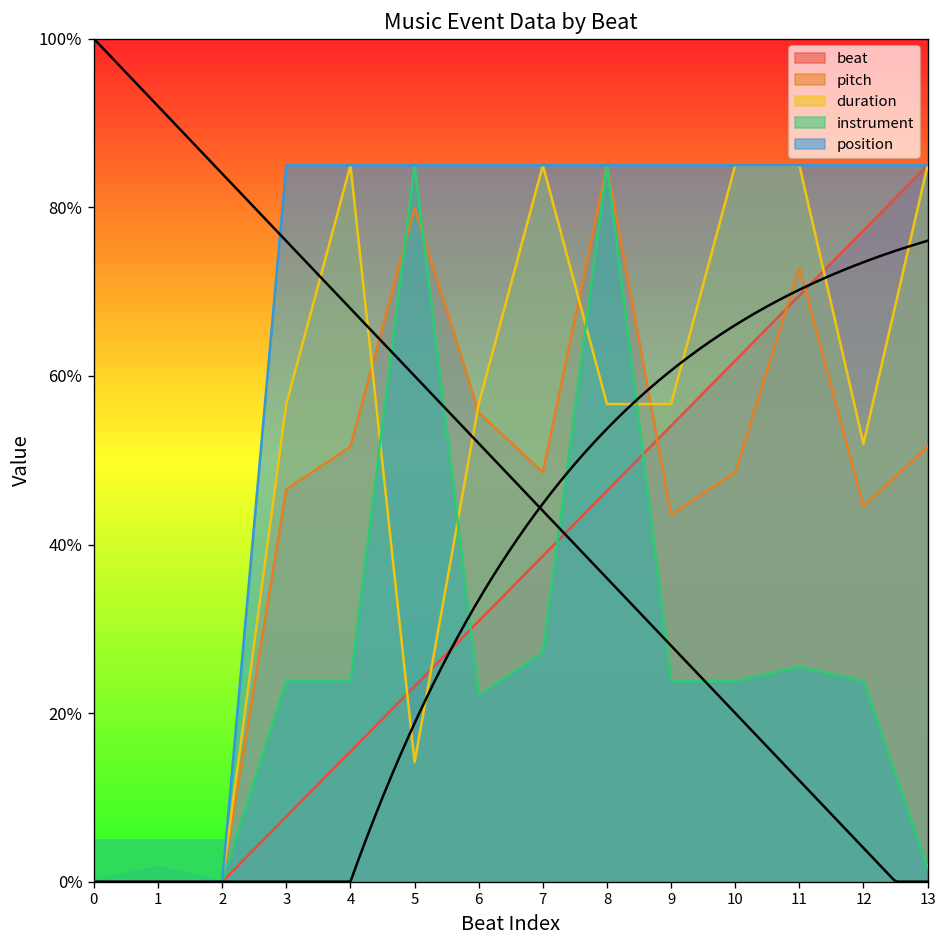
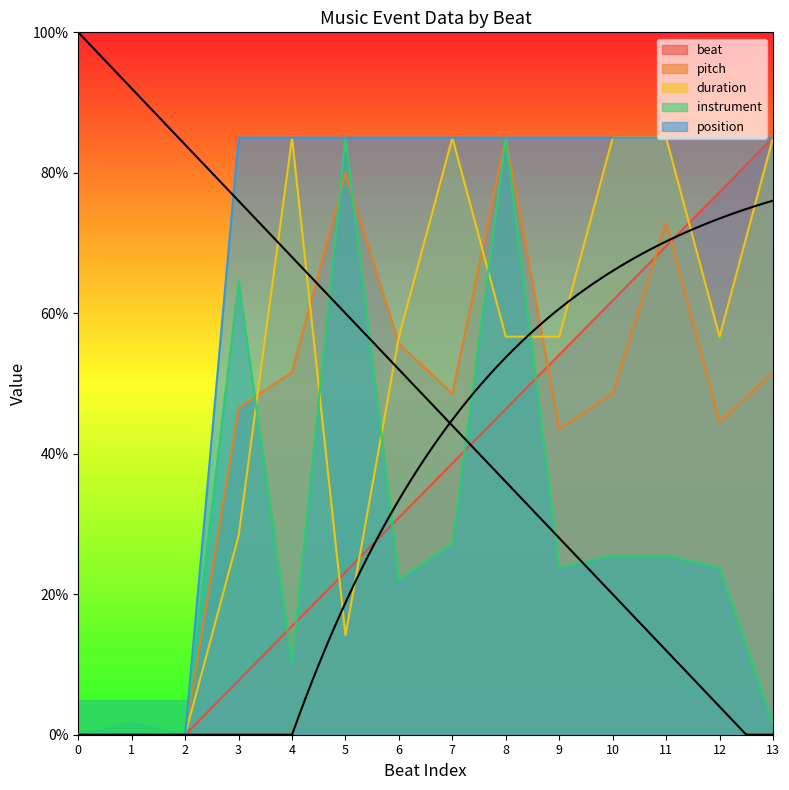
duration, 3: 57% -> 28%
instrument, 3: 24% -> 65%
instrument, 4: 24% -> 10%
instrument, 10: 24% -> 26%
duration, 12: 52% -> 57%
